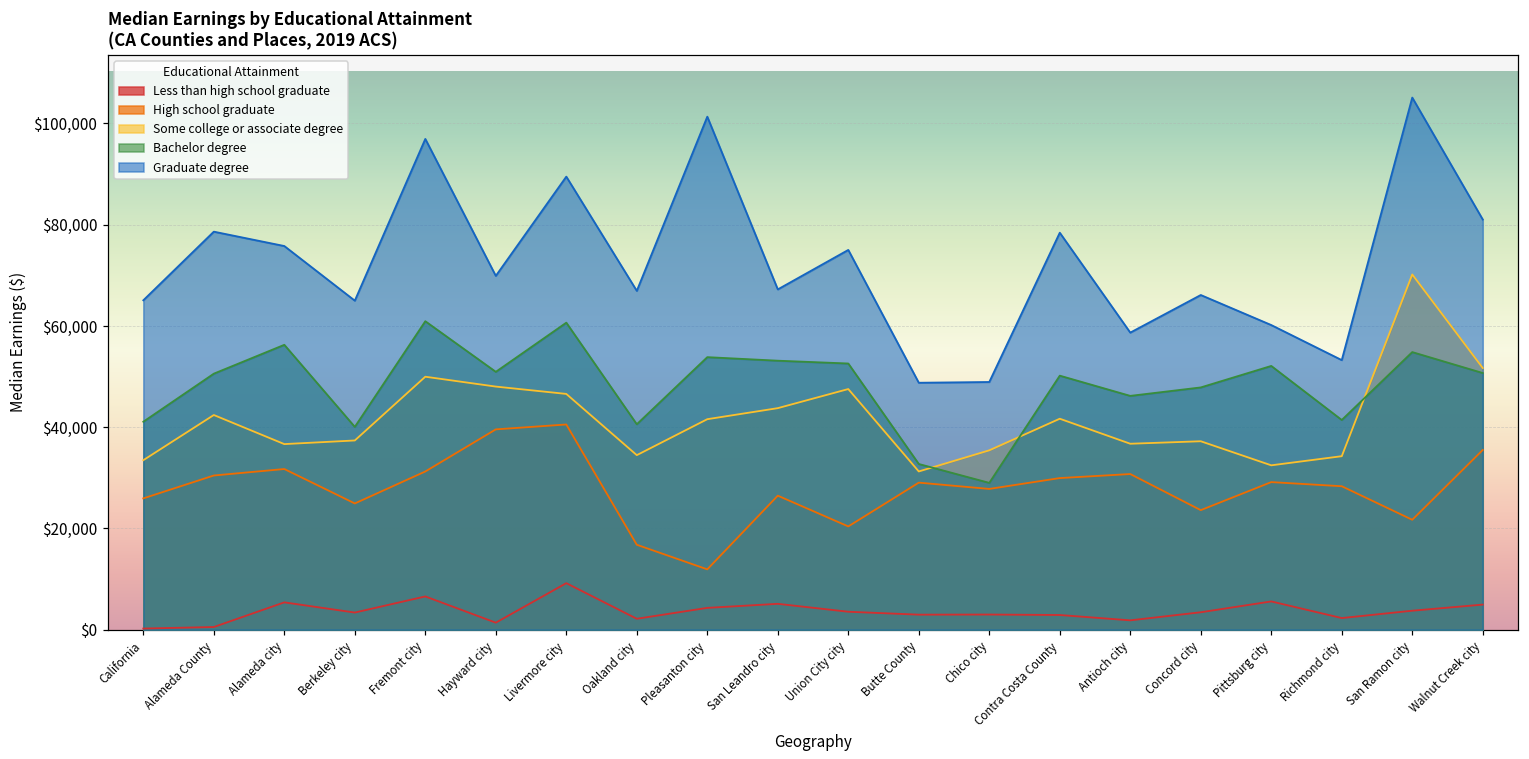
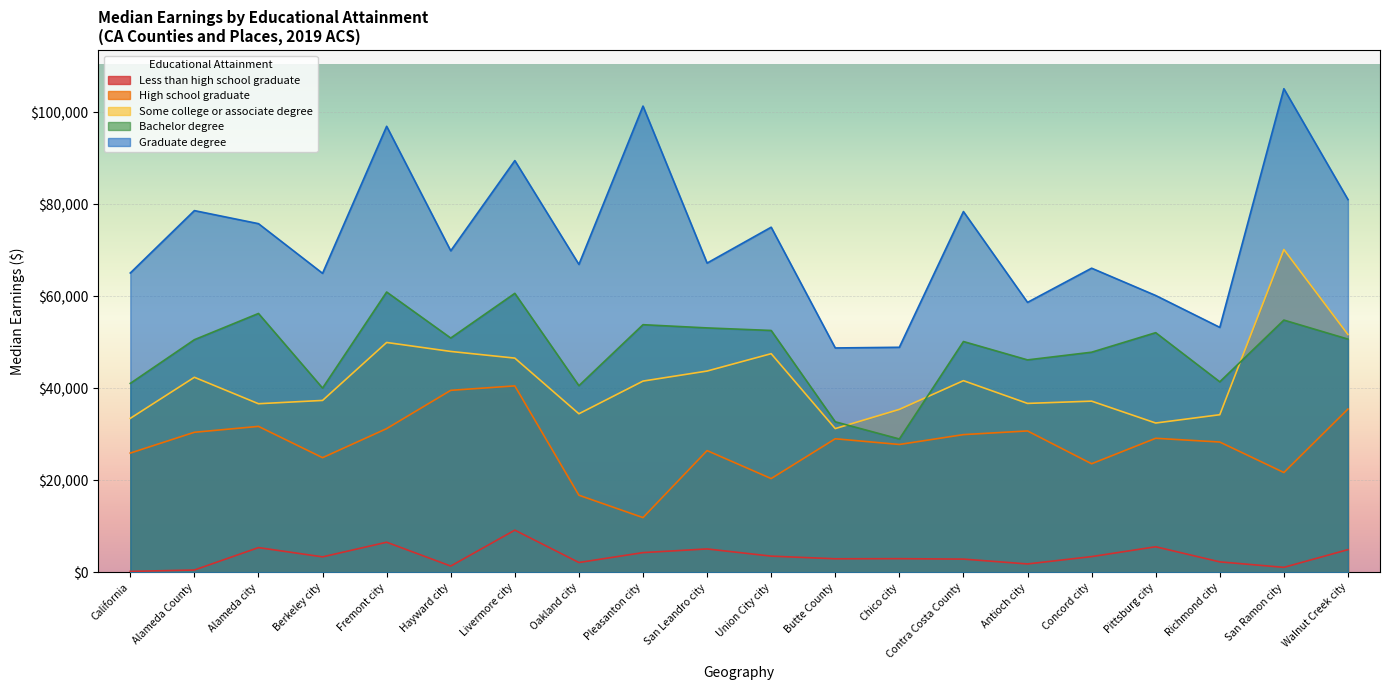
Less than high school graduate, San Ramon city: $4,000 -> $1,000
